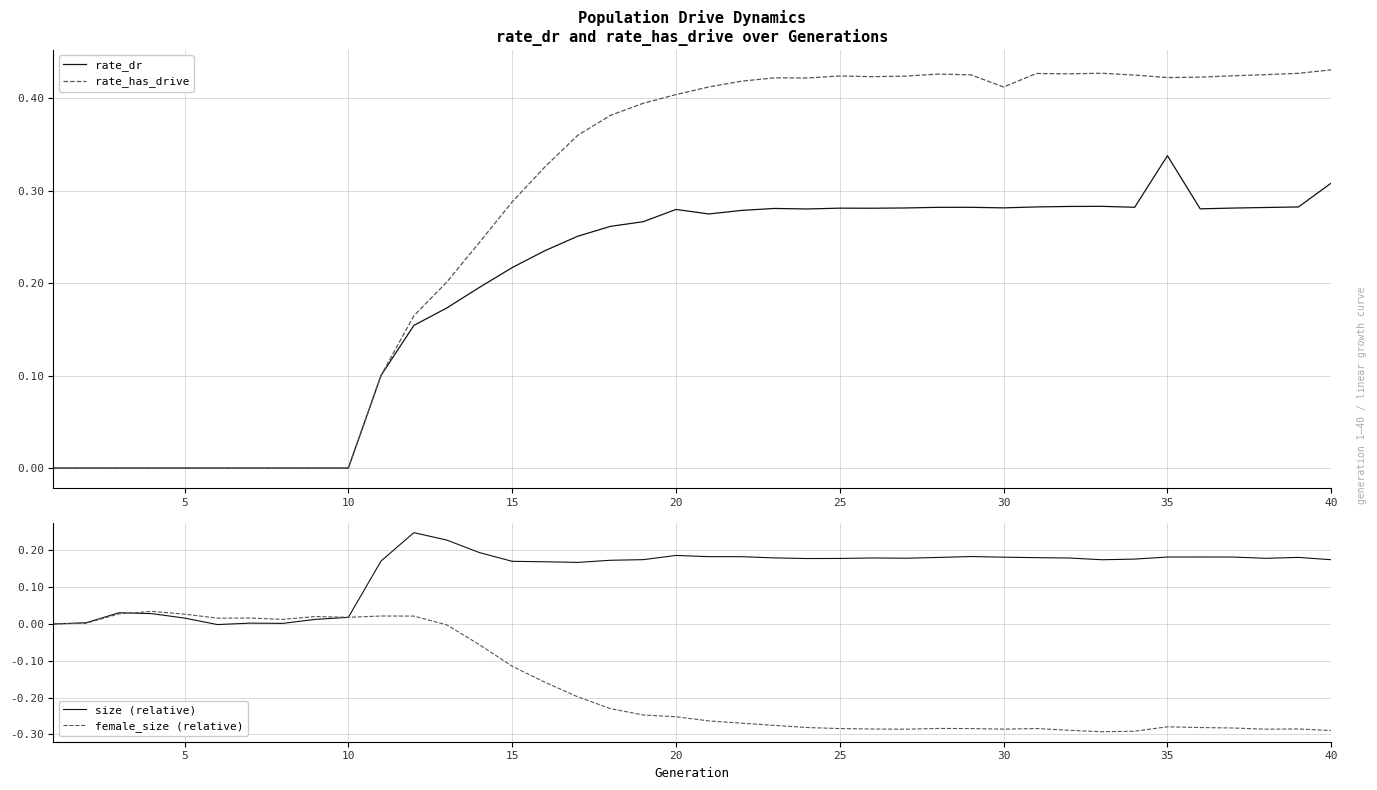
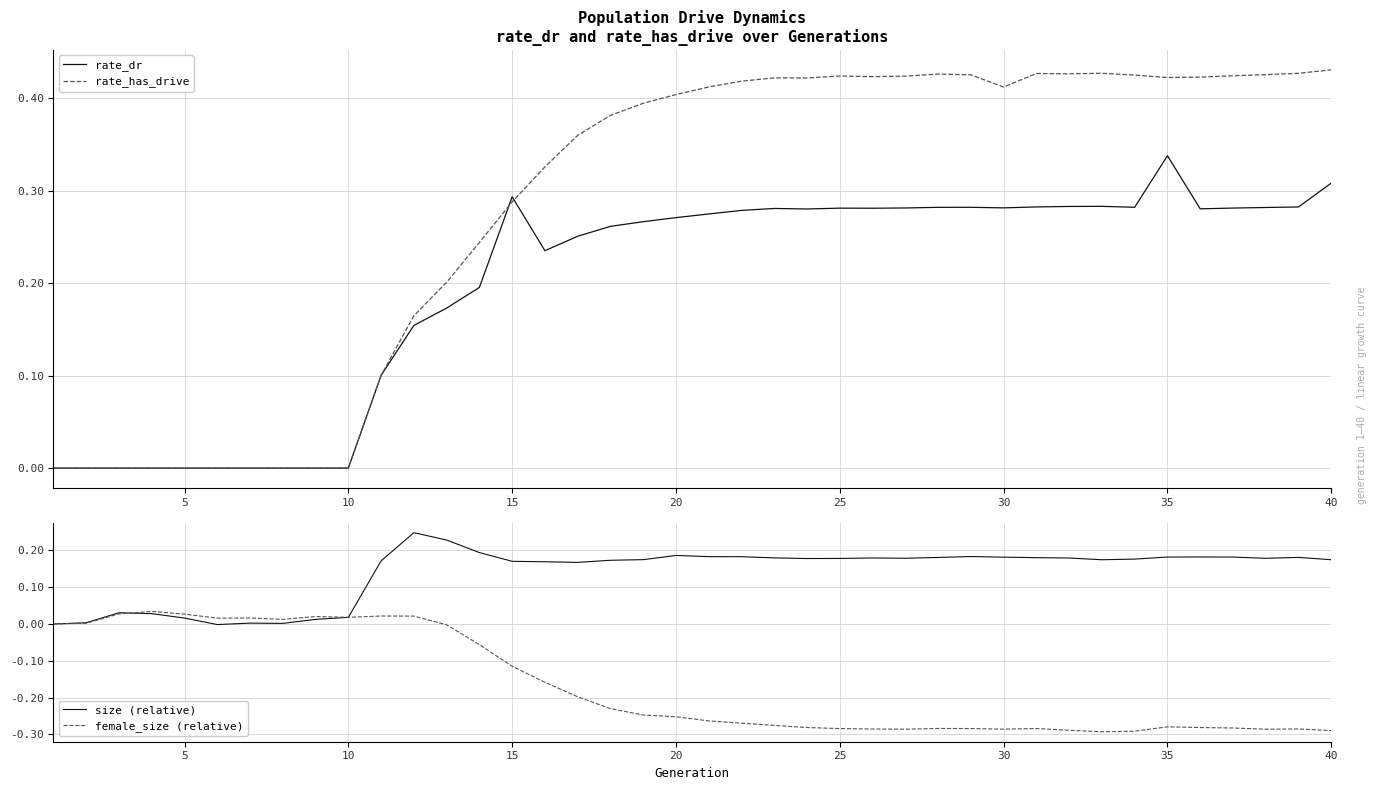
Population Drive Dynamics rate_dr and rate_has_drive over Generations, rate_dr, 15: 0.22 -> 0.29
Population Drive Dynamics rate_dr and rate_has_drive over Generations, rate_dr, 20: 0.28 -> 0.27
